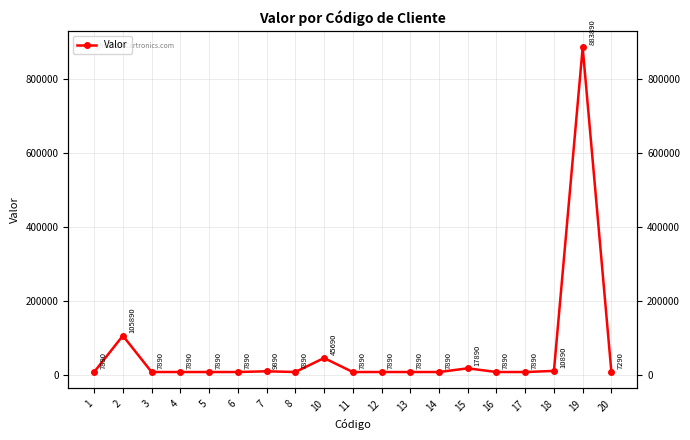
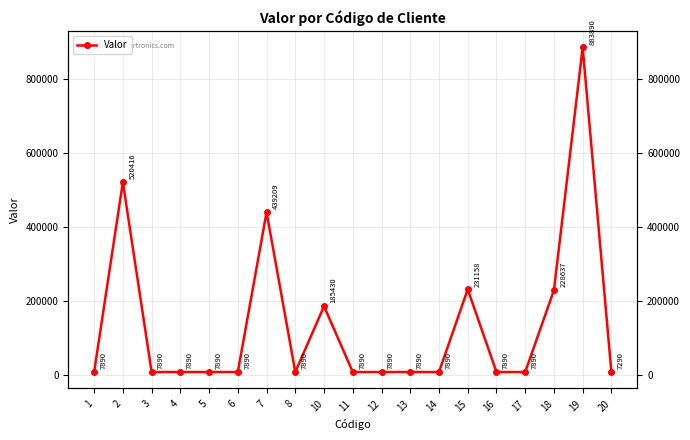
2: 105890 -> 520416
7: 9890 -> 439209
10: 45690 -> 185430
15: 17890 -> 231158
18: 10890 -> 228637
